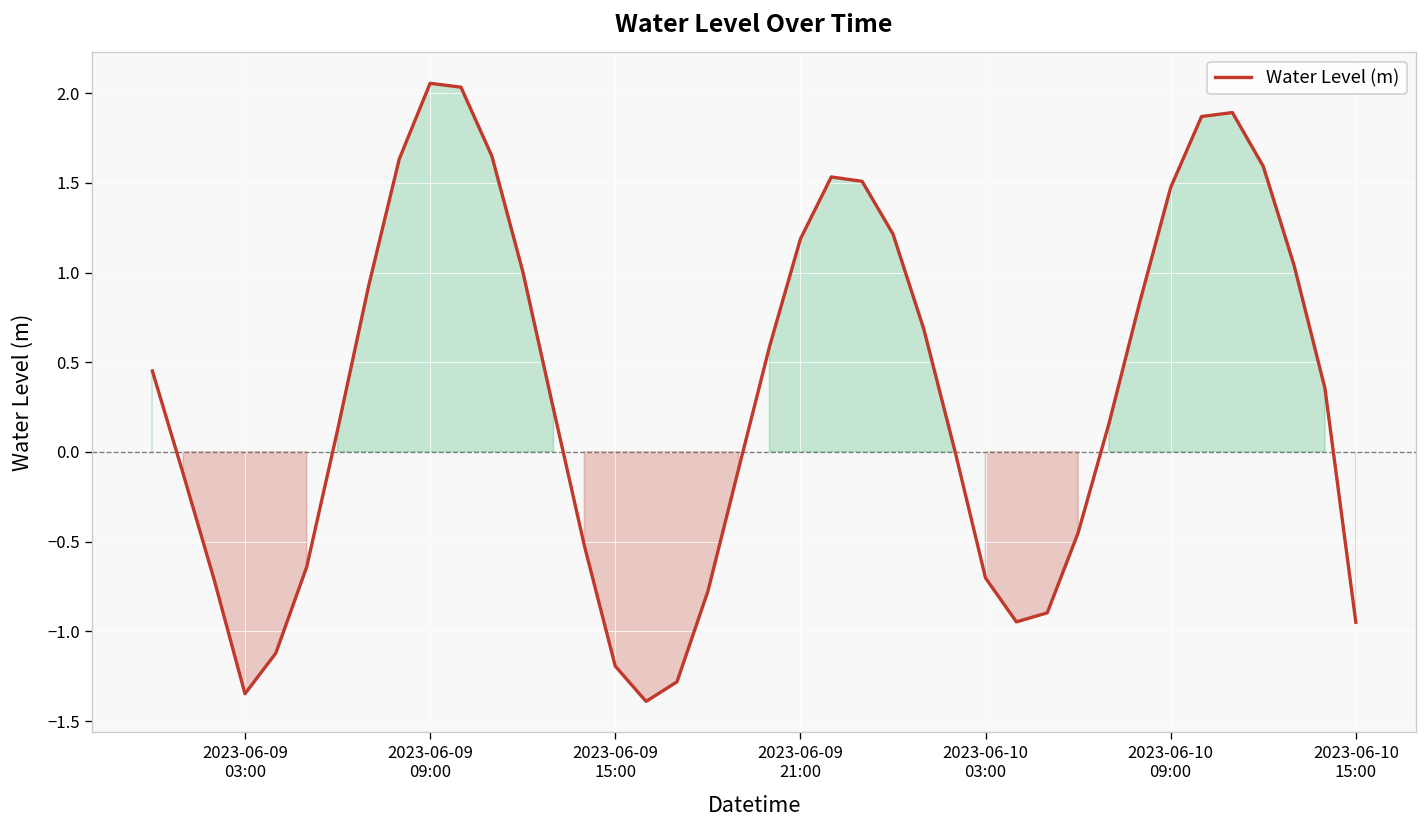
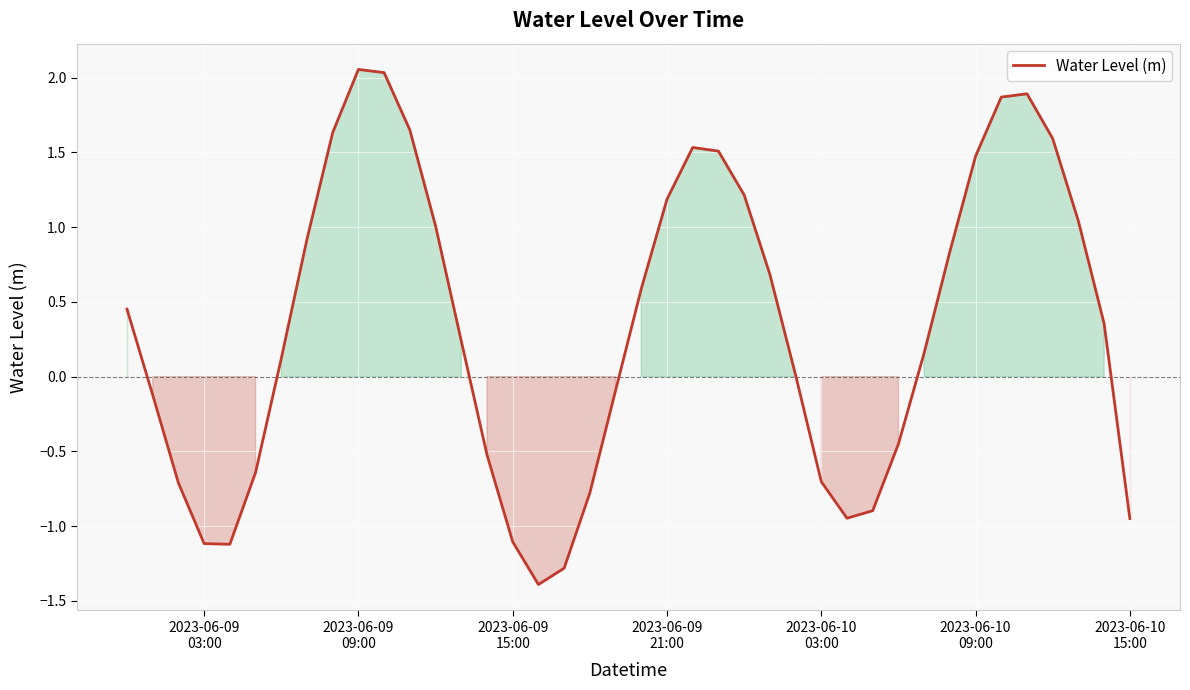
2023-06-09 03:00: -1.35 -> -1.12
2023-06-09 15:00: -1.19 -> -1.10
